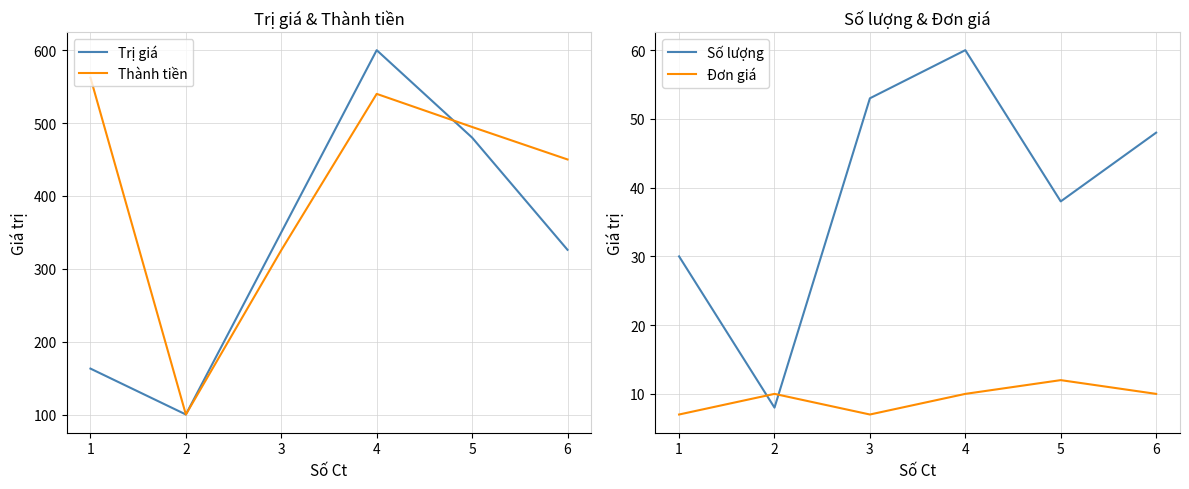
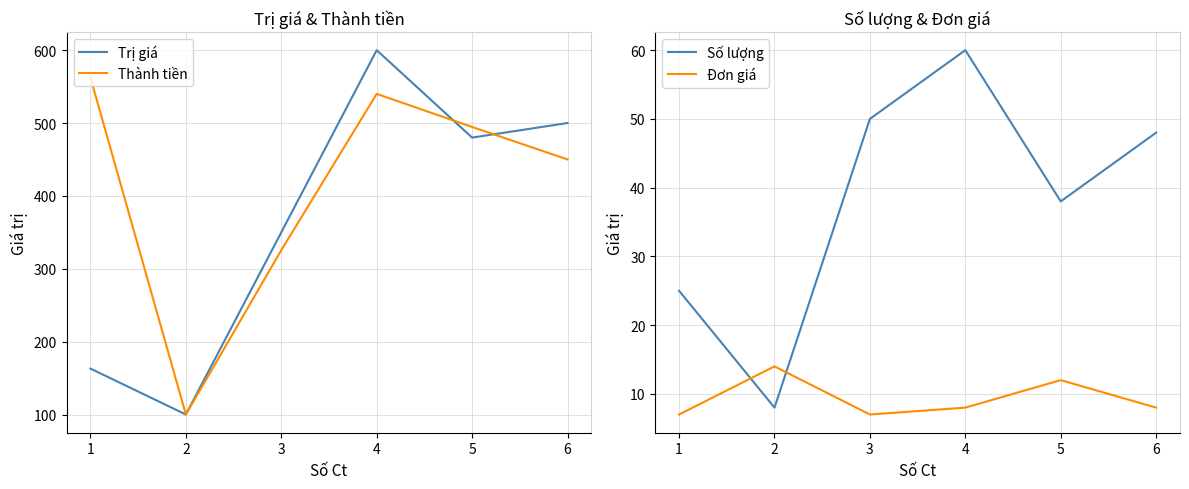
Trị giá & Thành tiền, Trị giá, 6: 330 -> 500
Số lượng & Đơn giá, Số lượng, 1: 30 -> 25
Số lượng & Đơn giá, Đơn giá, 2: 10 -> 14
Số lượng & Đơn giá, Số lượng, 3: 53 -> 50
Số lượng & Đơn giá, Đơn giá, 4: 10 -> 8
Số lượng & Đơn giá, Đơn giá, 6: 10 -> 8
